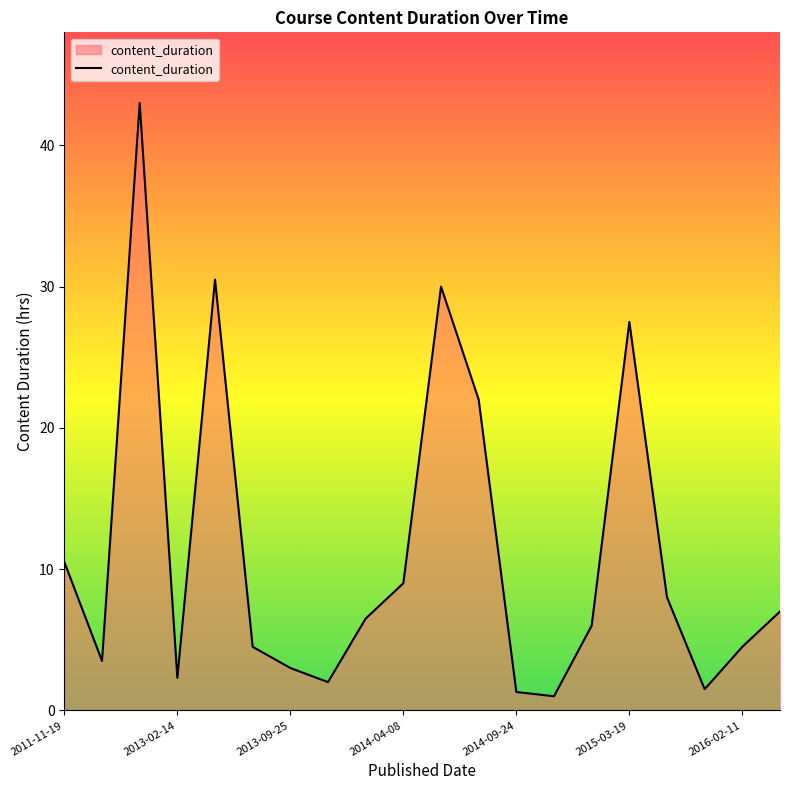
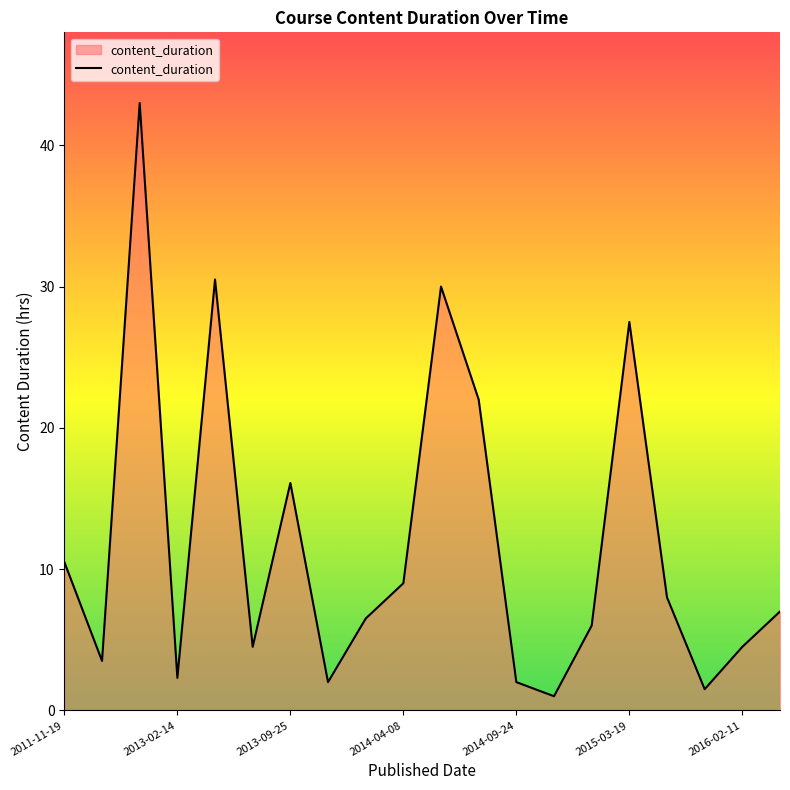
2013-09-25: 3.0 -> 16.1
2014-09-24: 1.3 -> 2.0
